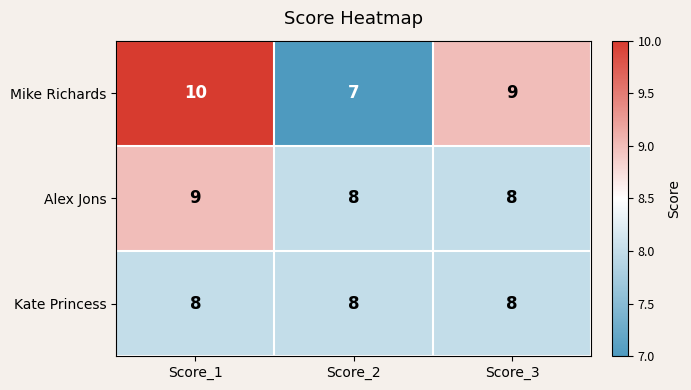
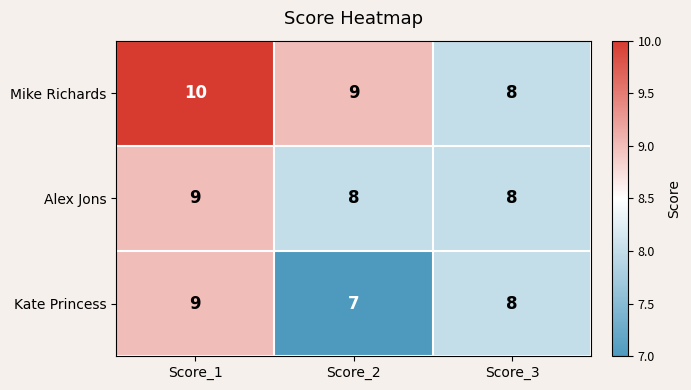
Mike Richards, Score_2: 7 -> 9
Mike Richards, Score_3: 9 -> 8
Kate Princess, Score_1: 8 -> 9
Kate Princess, Score_2: 8 -> 7
